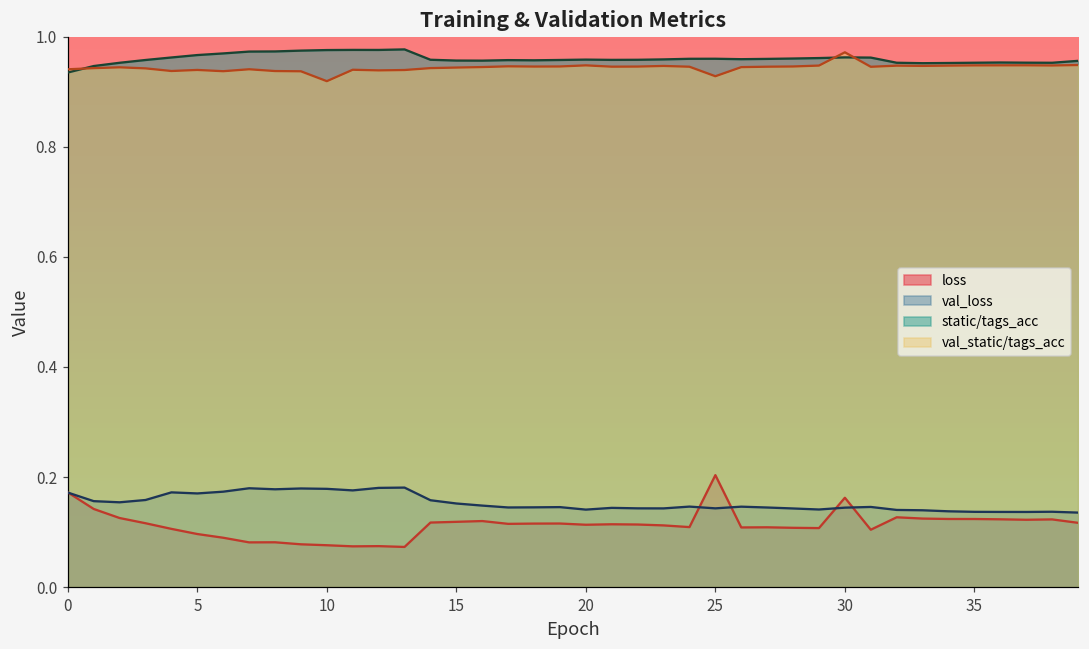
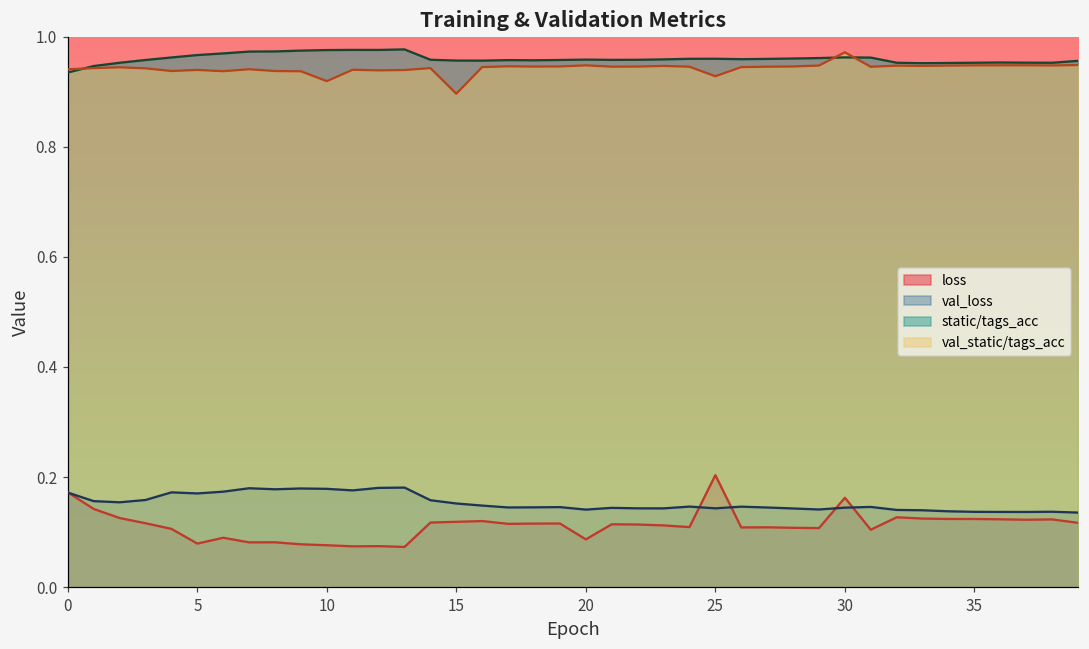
loss, 5: 0.10 -> 0.08
val_static/tags_acc, 15: 0.94 -> 0.90
loss, 20: 0.11 -> 0.09
